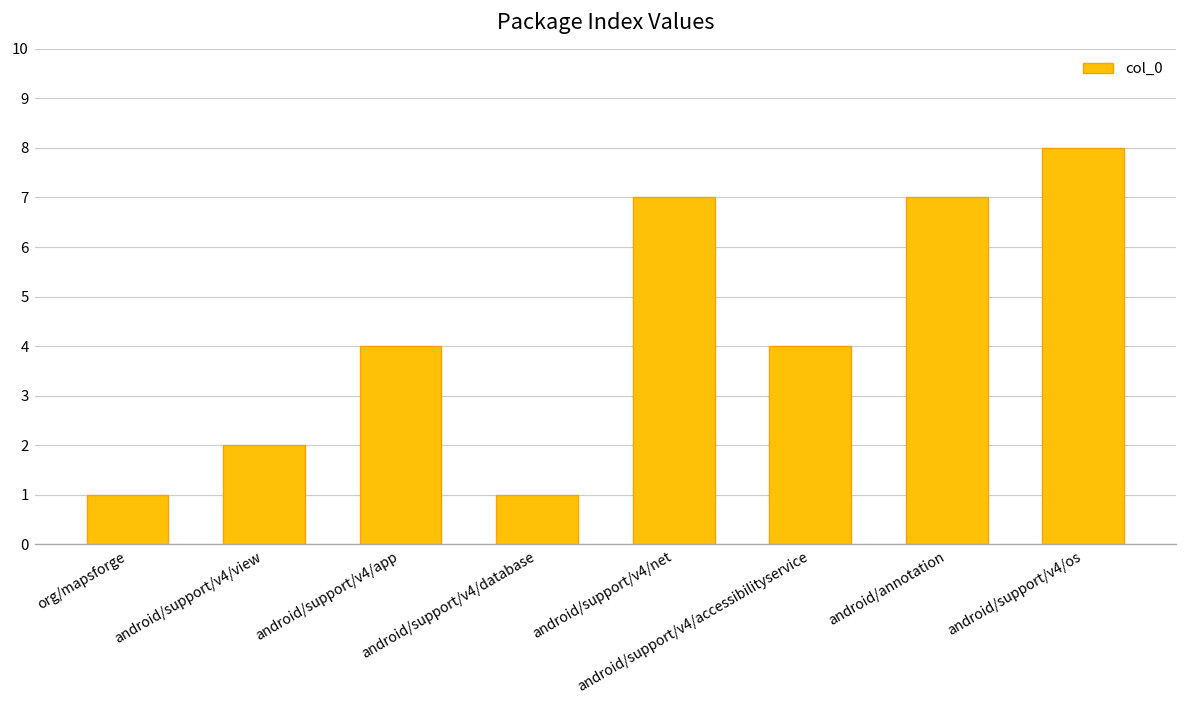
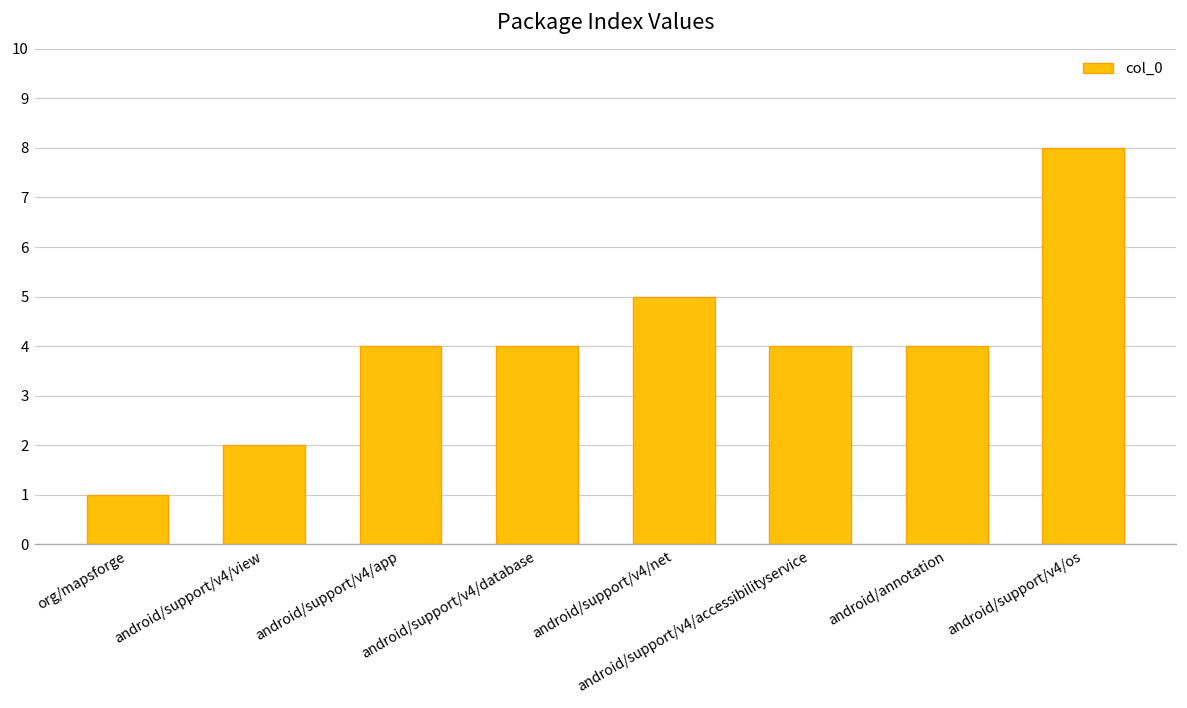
android/support/v4/database: 1 -> 4
android/support/v4/net: 7 -> 5
android/annotation: 7 -> 4
